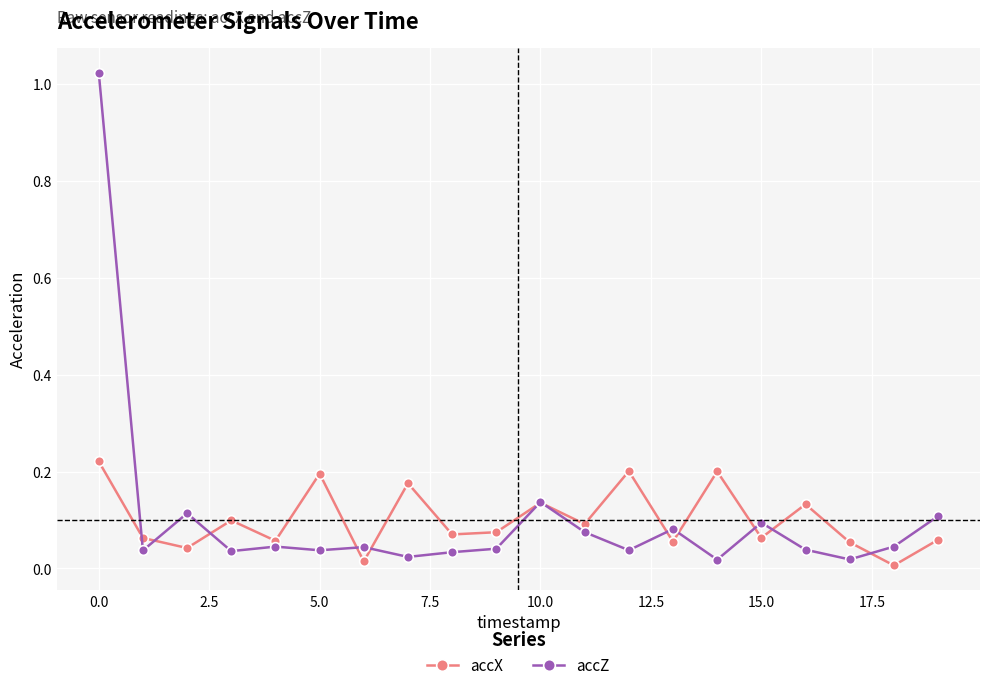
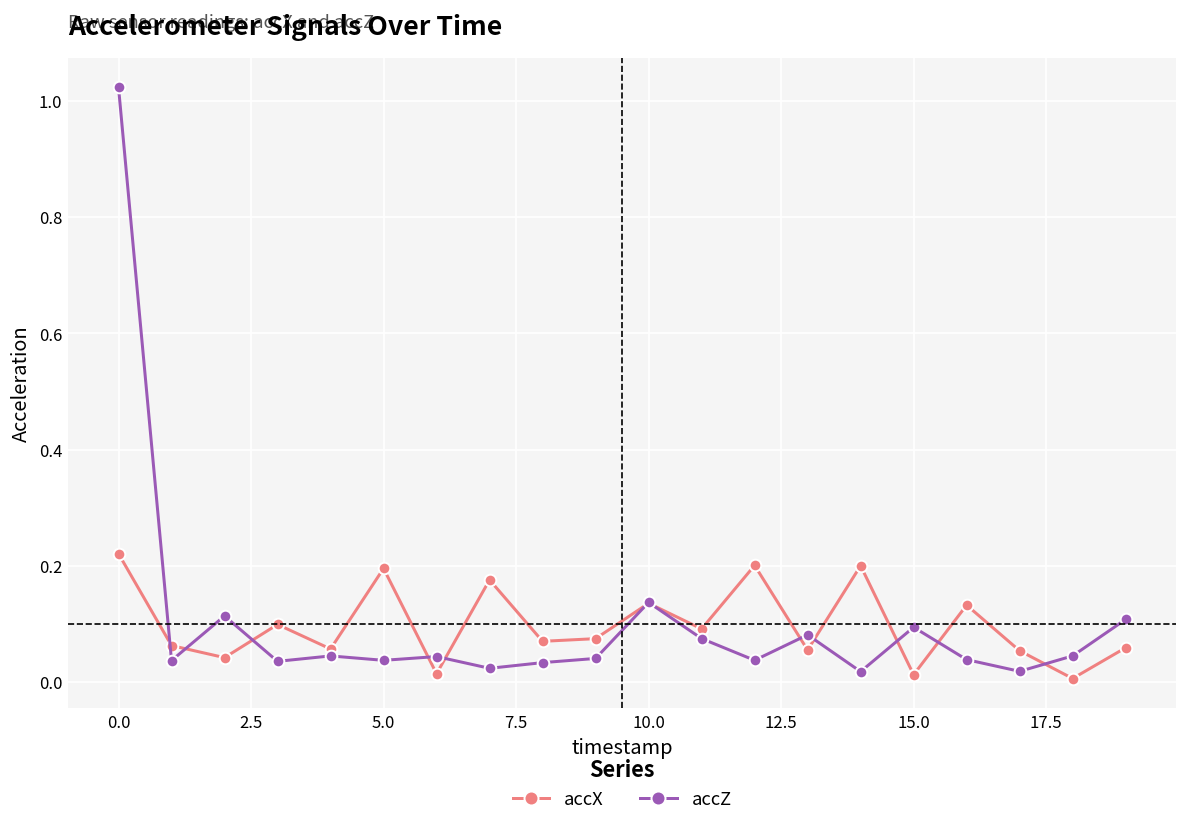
accX, 15.0: 0.06 -> 0.01
